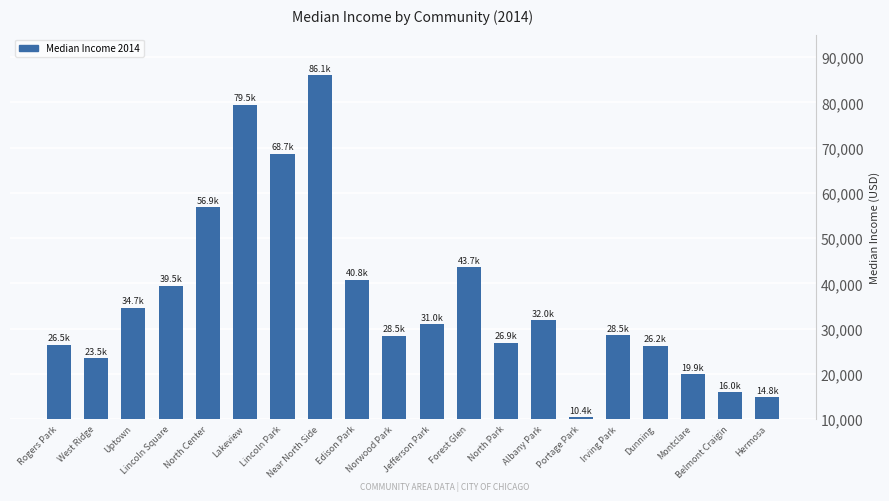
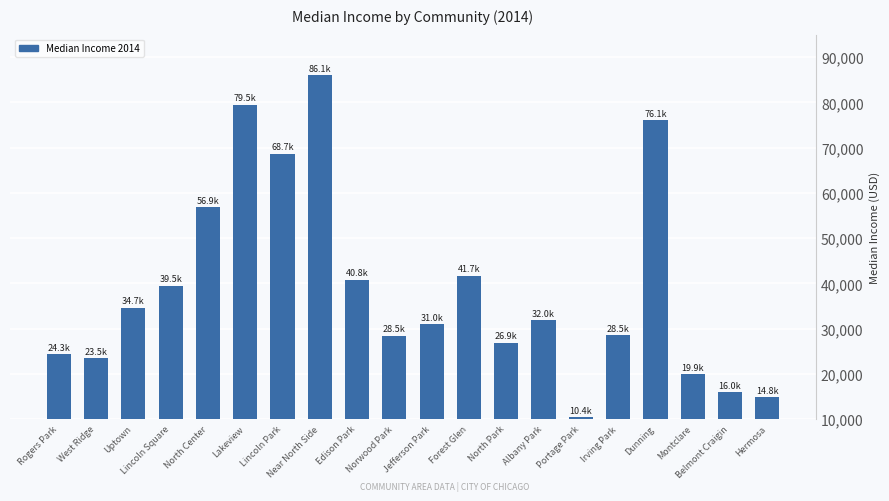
Rogers Park: 26.5k -> 24.3k
Forest Glen: 43.7k -> 41.7k
Dunning: 26.2k -> 76.1k
